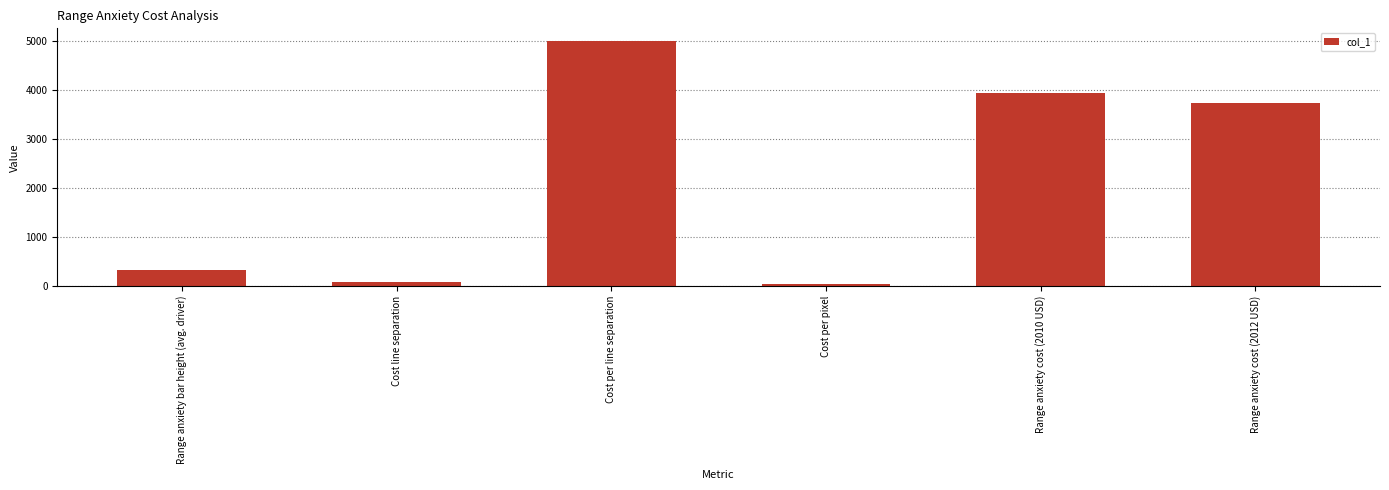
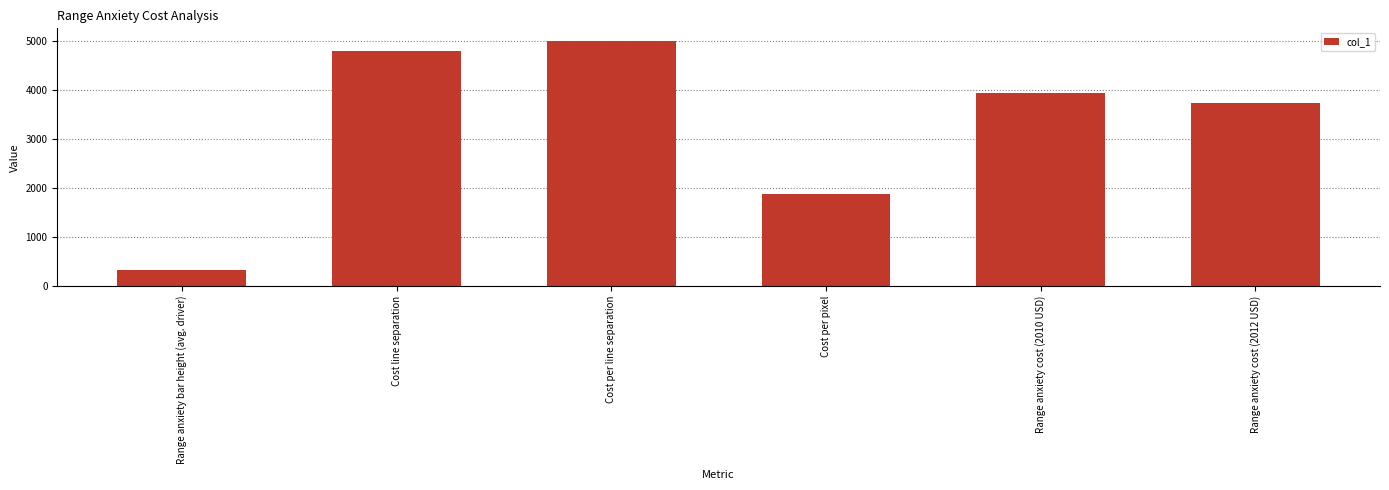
Cost line separation: 100 -> 4800
Cost per pixel: 100 -> 1900
